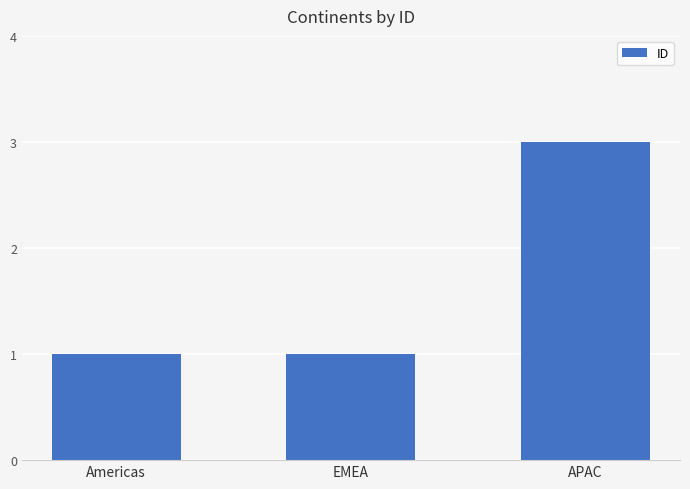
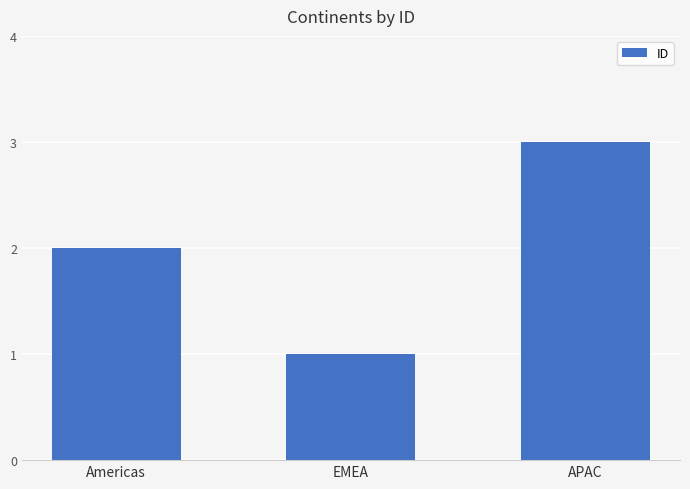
Americas: 1 -> 2
